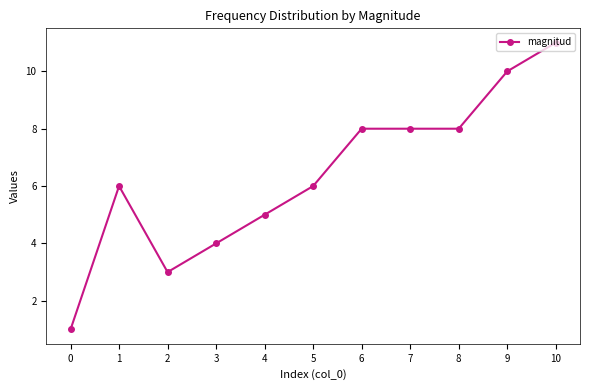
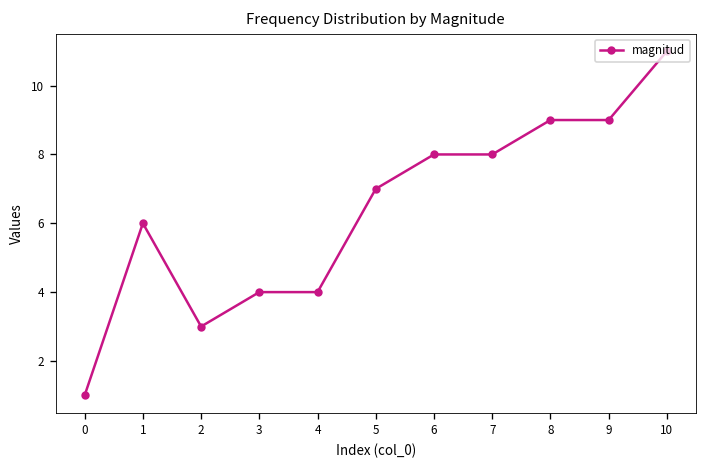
4: 5 -> 4
5: 6 -> 7
8: 8 -> 9
9: 10 -> 9
